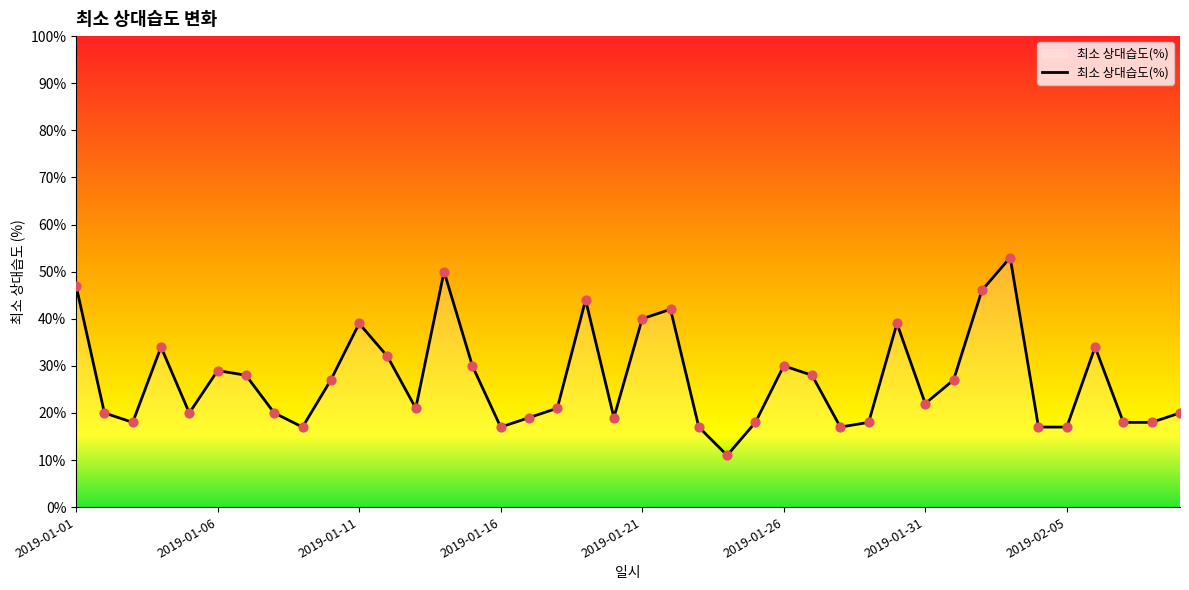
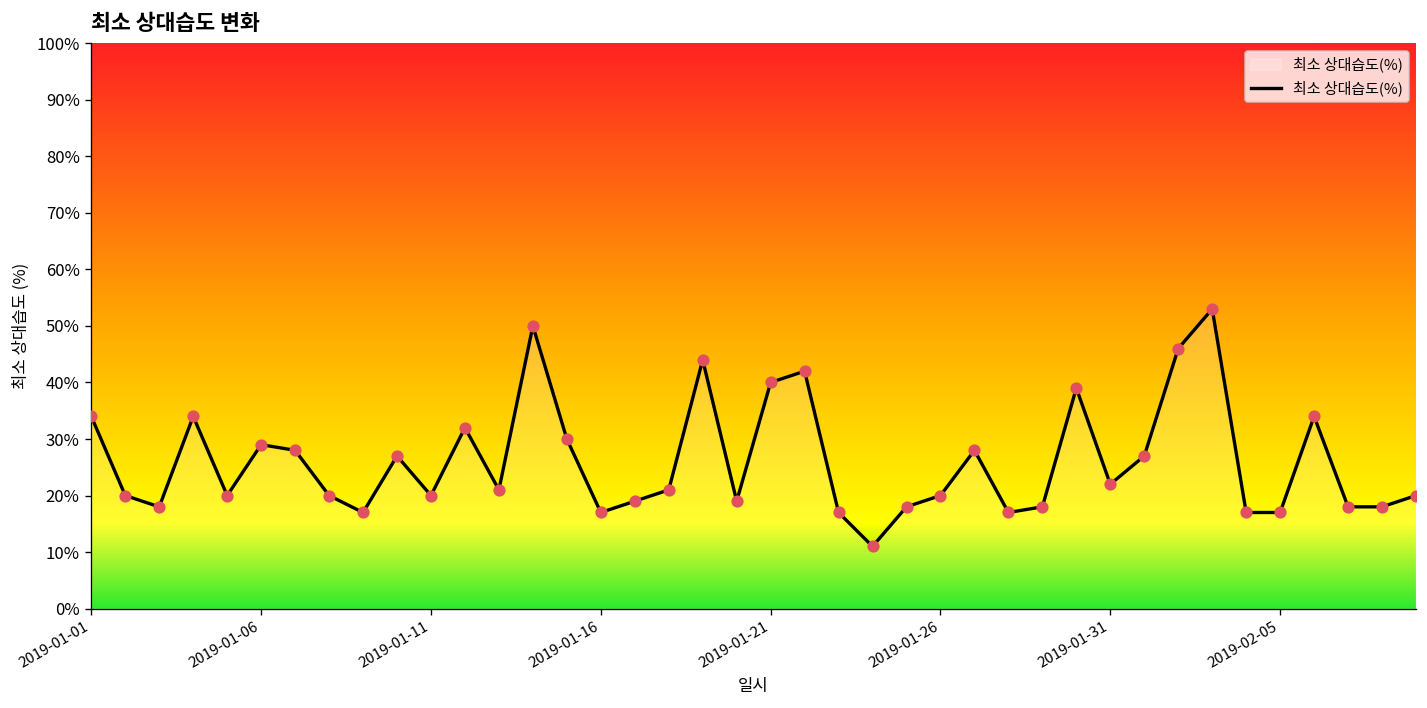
2019-01-01: 47% -> 34%
2019-01-11: 39% -> 20%
2019-01-26: 30% -> 20%
